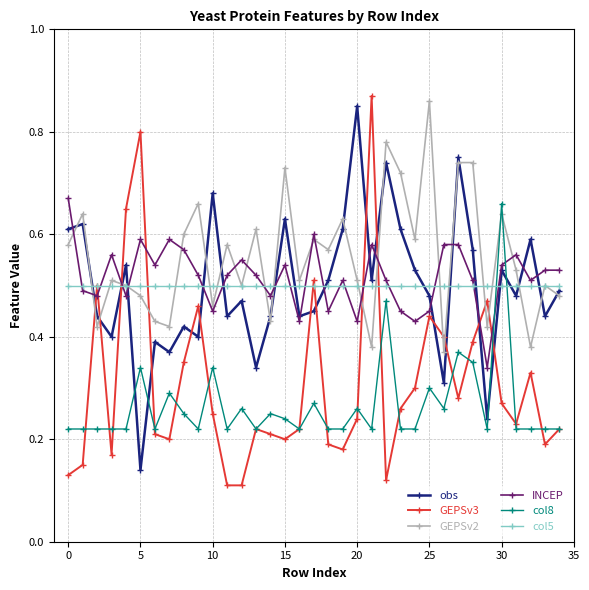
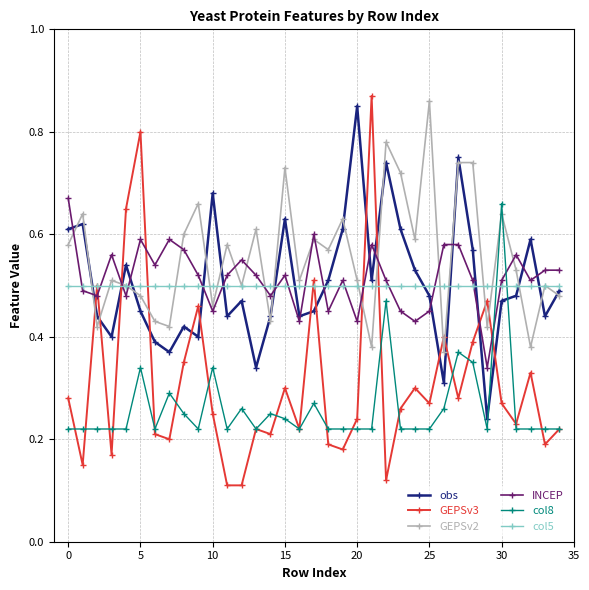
GEPSv3, 0: 0.13 -> 0.28
obs, 5: 0.14 -> 0.45
GEPSv3, 15: 0.2 -> 0.3
INCEP, 15: 0.54 -> 0.52
col8, 20: 0.26 -> 0.22
GEPSv3, 25: 0.44 -> 0.27
col8, 25: 0.30 -> 0.22
obs, 30: 0.53 -> 0.47
INCEP, 30: 0.54 -> 0.51
